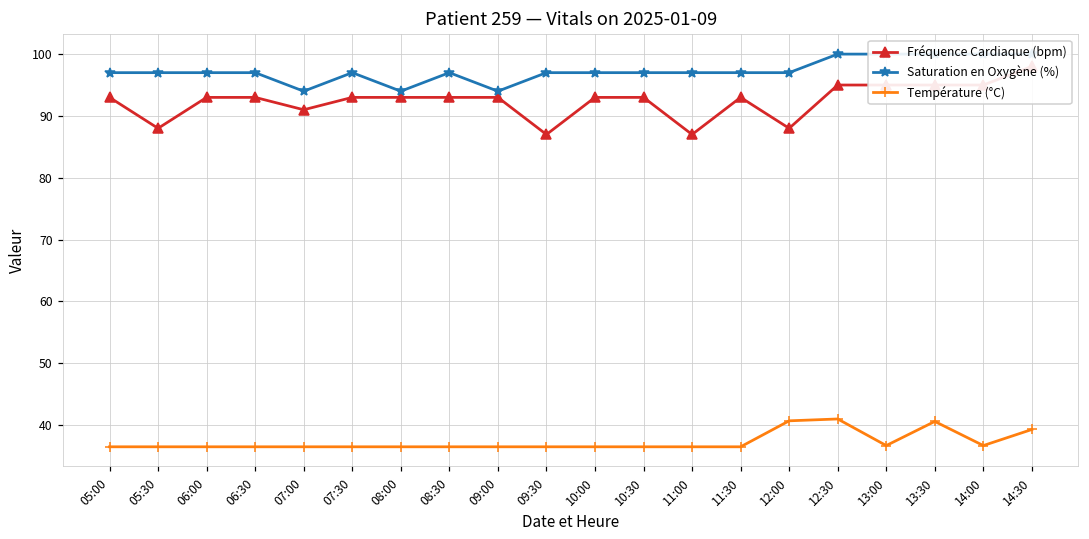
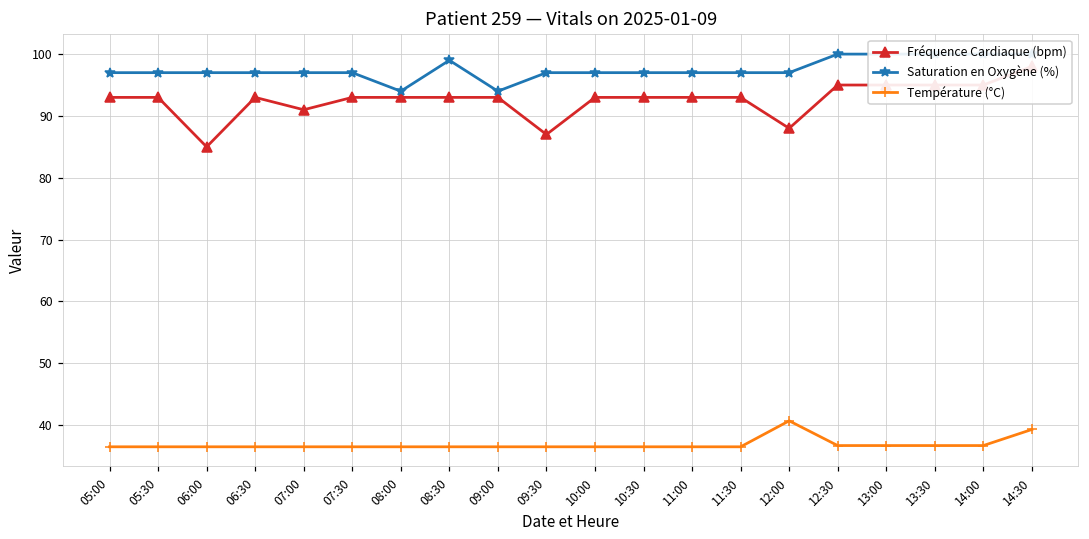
Fréquence Cardiaque (bpm), 05:30: 88 -> 93
Fréquence Cardiaque (bpm), 06:00: 93 -> 85
Saturation en Oxygène (%), 07:00: 94 -> 97
Saturation en Oxygène (%), 08:30: 97 -> 99
Fréquence Cardiaque (bpm), 11:00: 87 -> 93
Température (°C), 12:30: 41 -> 37
Température (°C), 13:30: 41 -> 37
